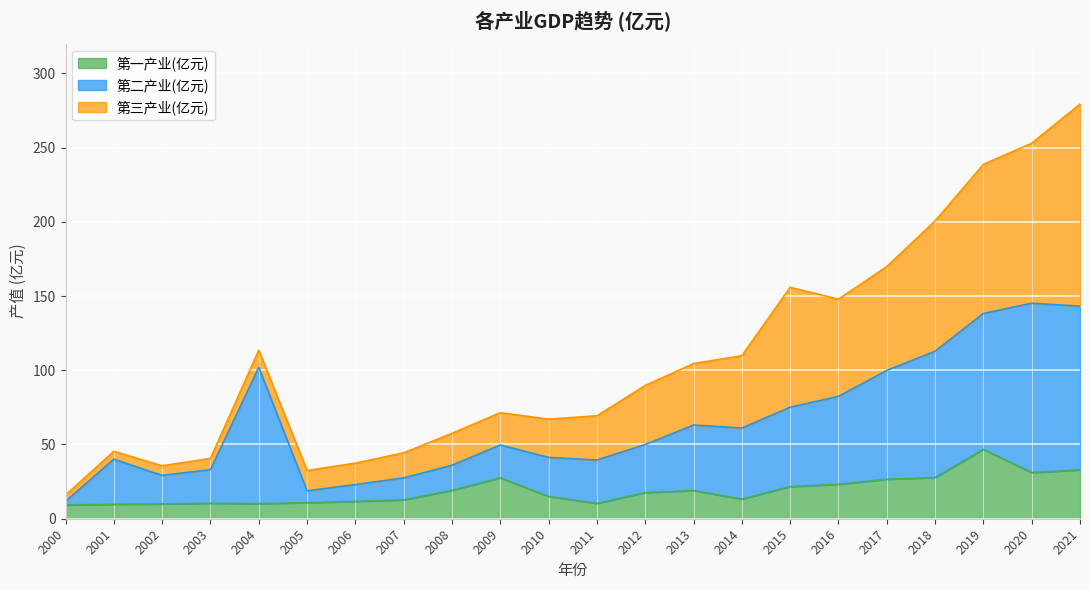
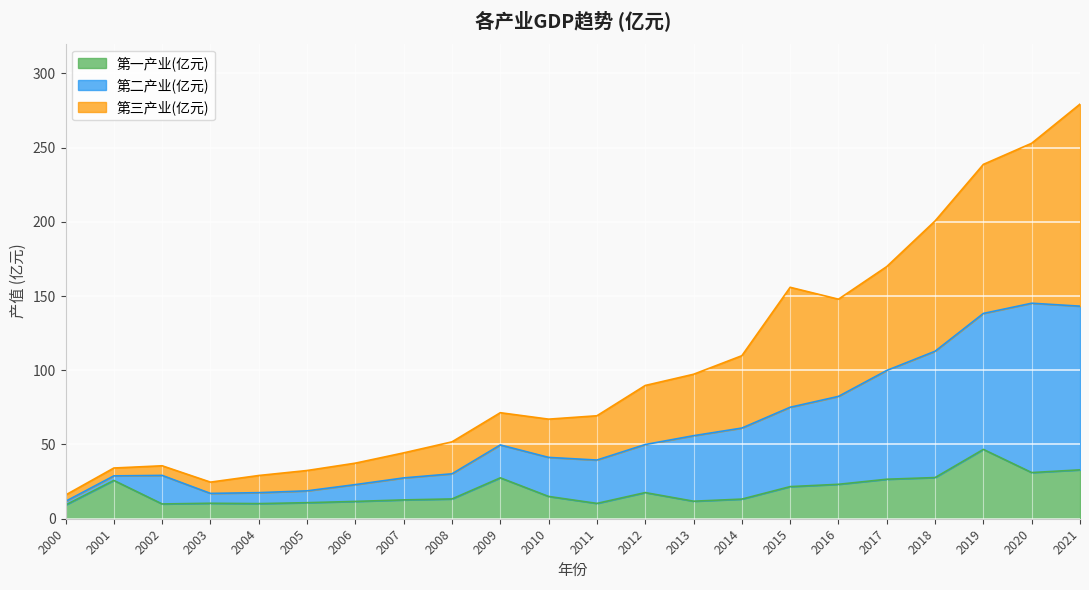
第一产业(亿元), 2001: 10 -> 26
第二产业(亿元), 2001: 30 -> 3
第二产业(亿元), 2003: 23 -> 7
第二产业(亿元), 2004: 92 -> 7
第一产业(亿元), 2008: 19 -> 13
第一产业(亿元), 2013: 19 -> 12
